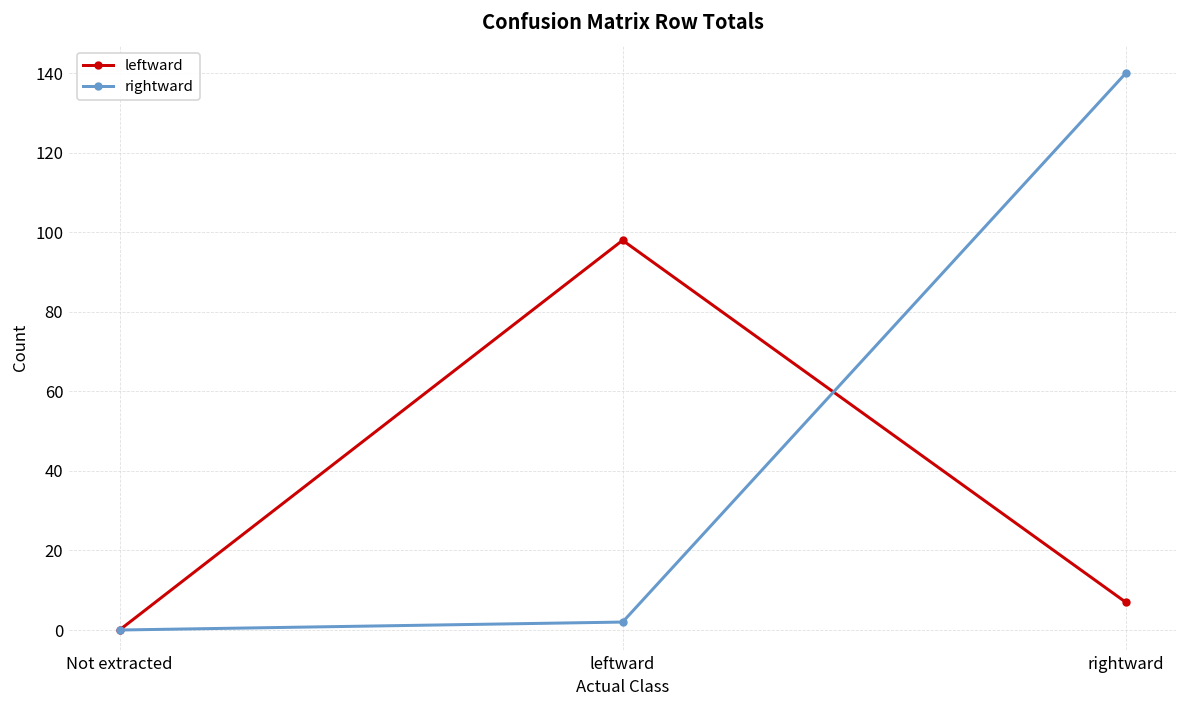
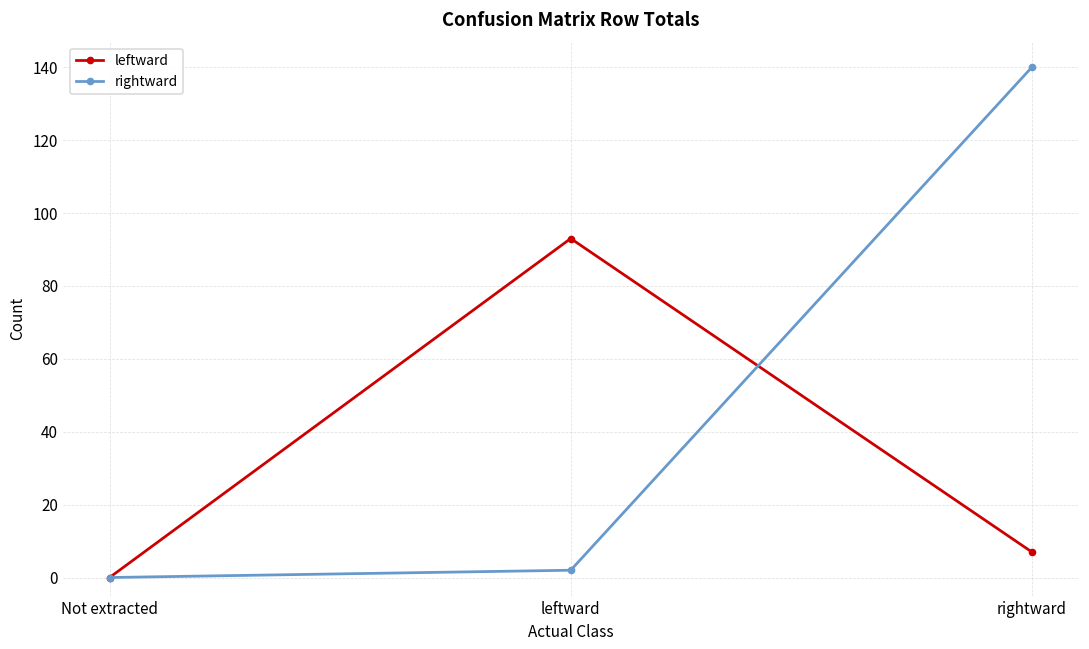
leftward, leftward: 98 -> 93
